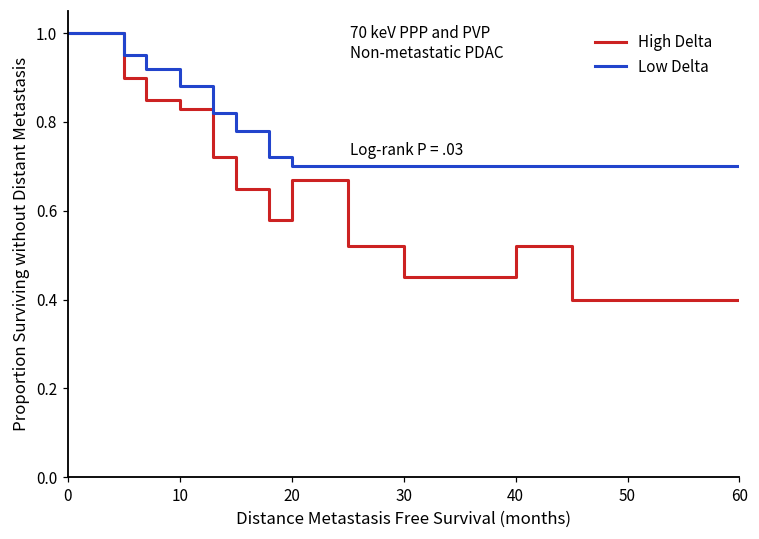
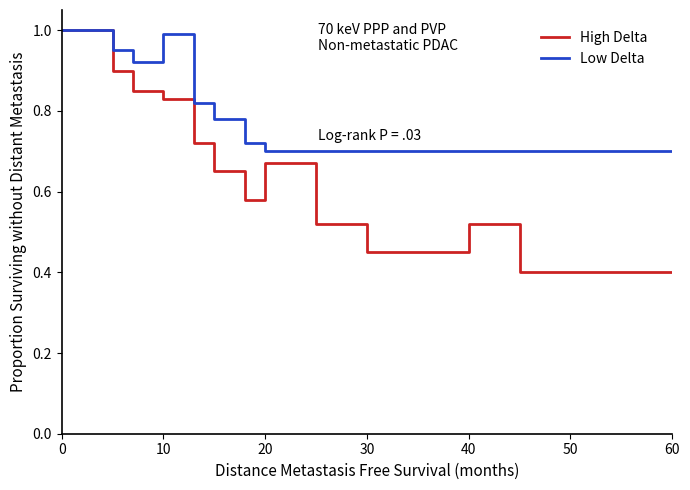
Low Delta, 10: 0.88 -> 0.99
